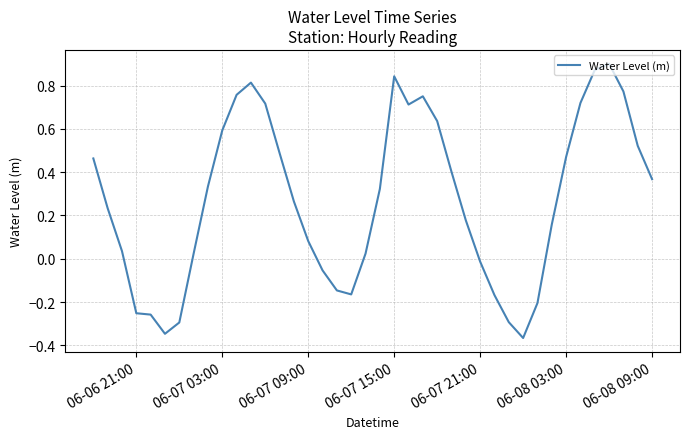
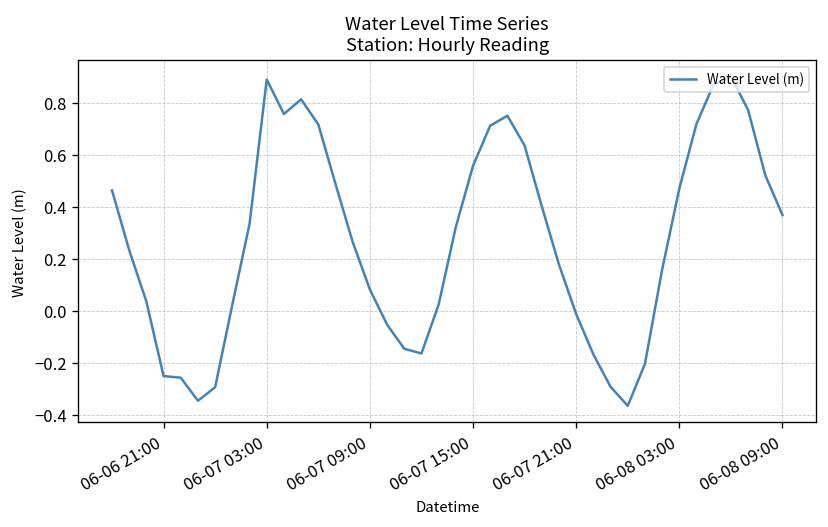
06-07 03:00: 0.59 -> 0.89
06-07 15:00: 0.84 -> 0.56
